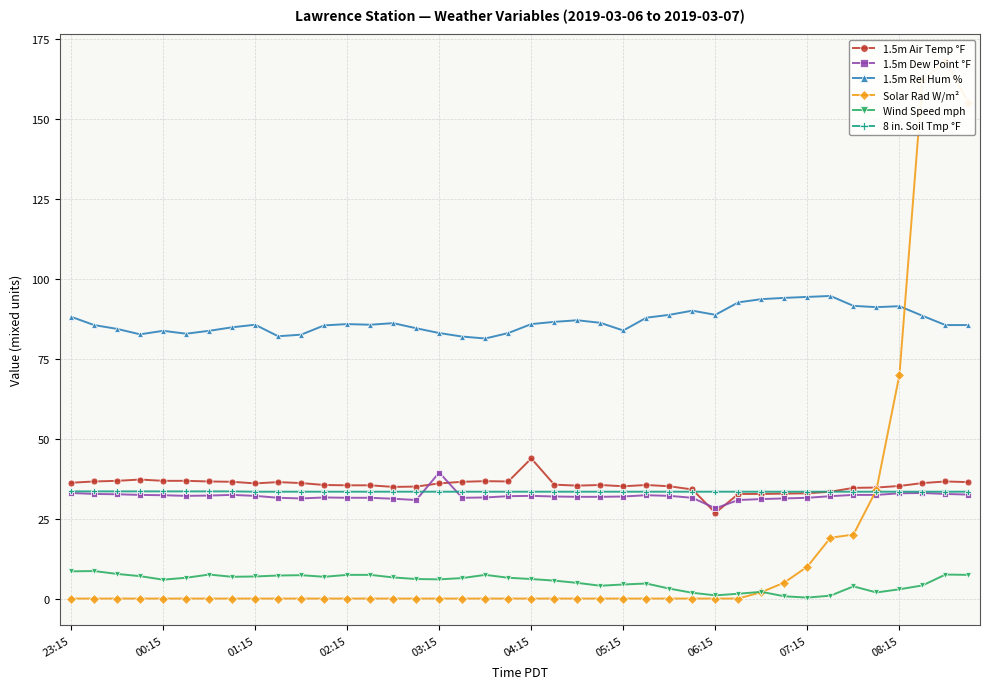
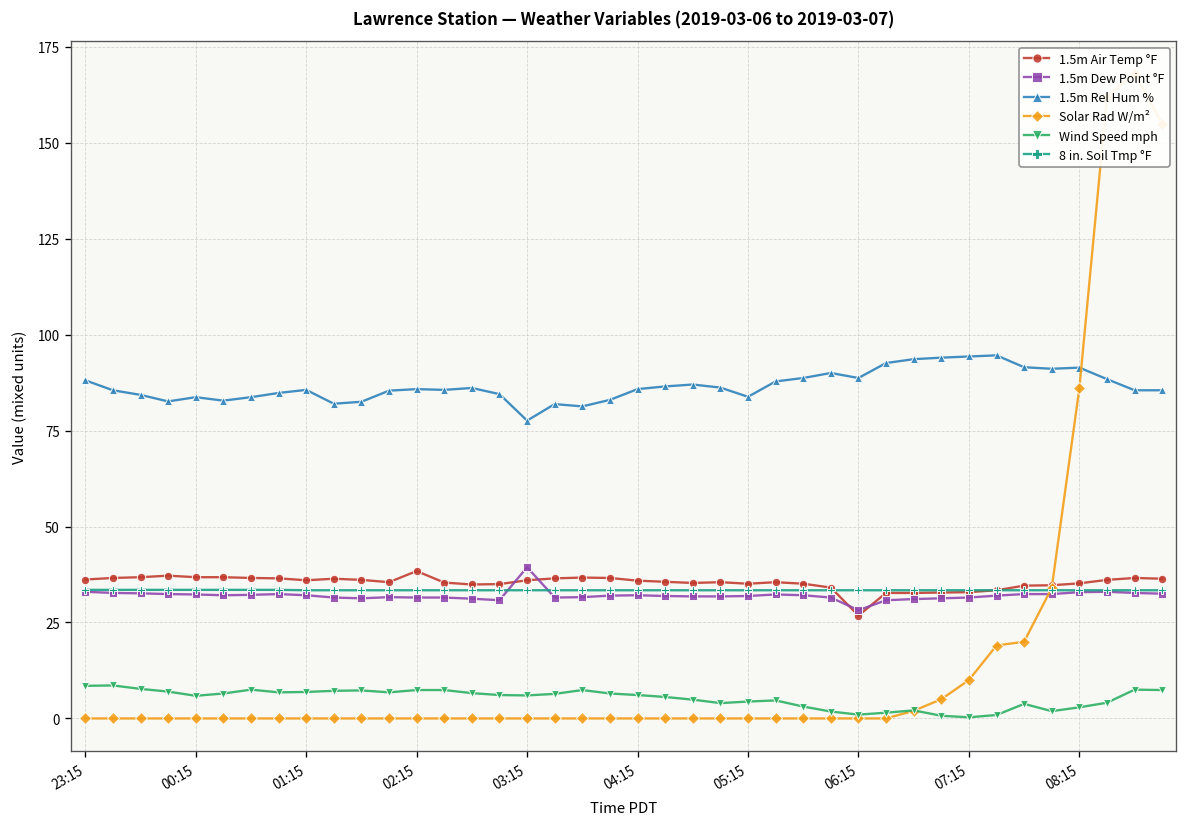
1.5m Air Temp °F, 02:15: 35 -> 38
1.5m Rel Hum %, 03:15: 83 -> 78
1.5m Air Temp °F, 04:15: 44 -> 36
Solar Rad W/m², 08:15: 70 -> 86
